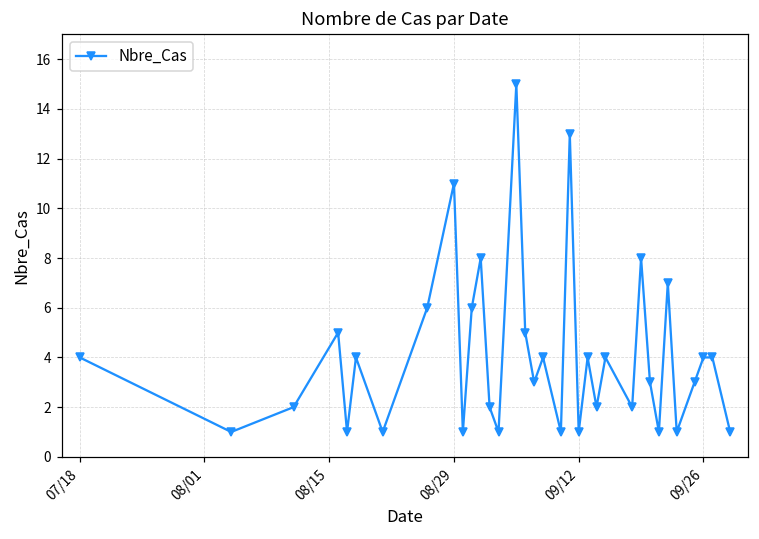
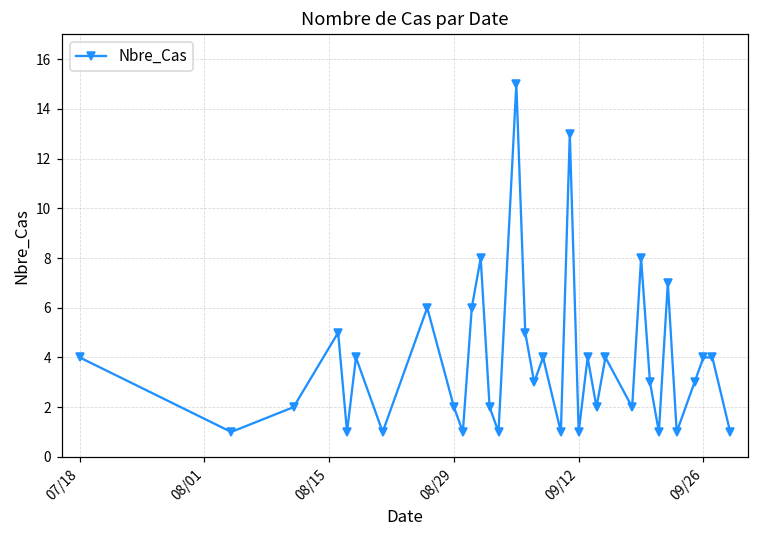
08/29: 11 -> 2
